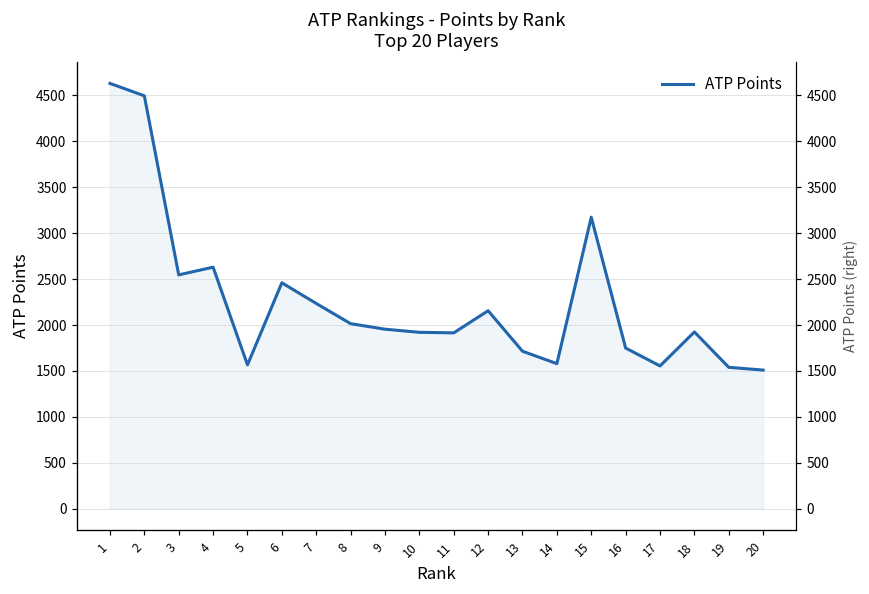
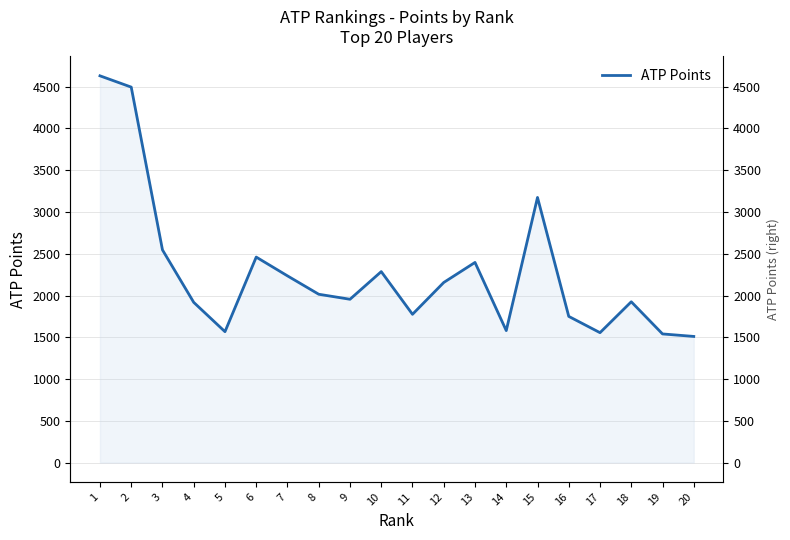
4: 2600 -> 1900
10: 1900 -> 2300
11: 1900 -> 1800
13: 1700 -> 2400
